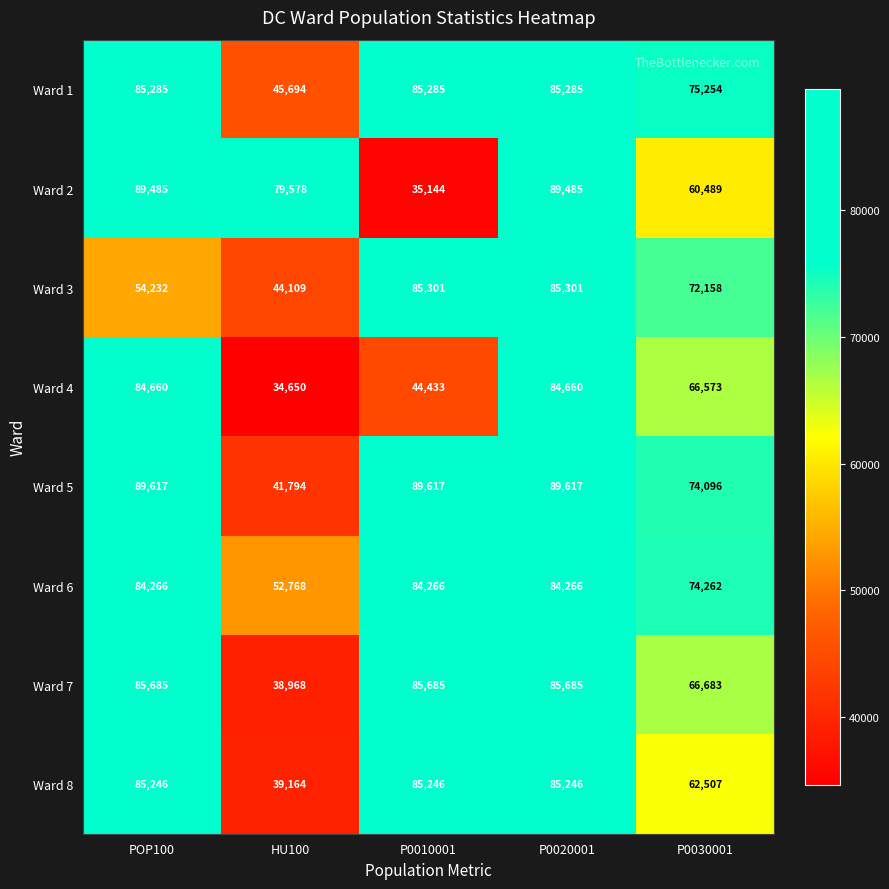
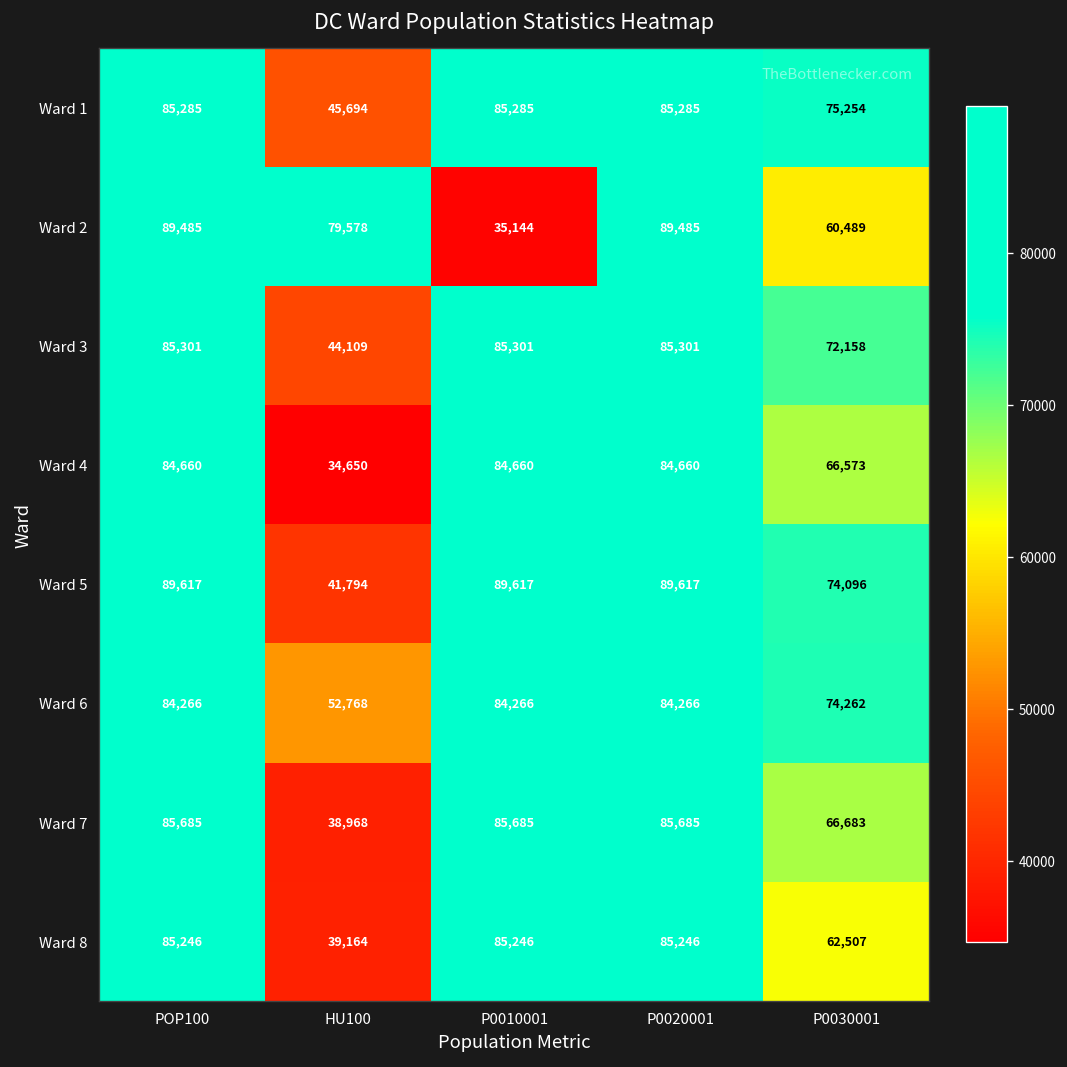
Ward 3, POP100: 54,232 -> 85,301
Ward 4, P0010001: 44,433 -> 84,660
